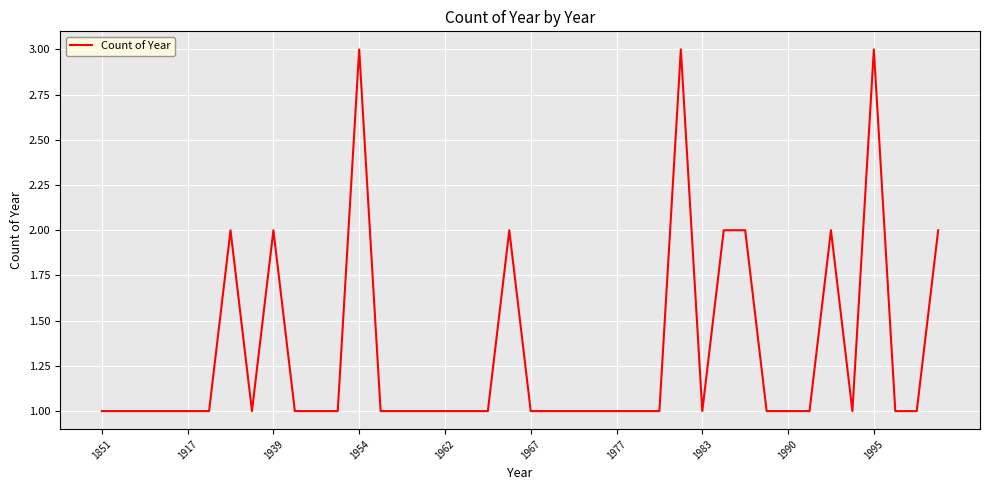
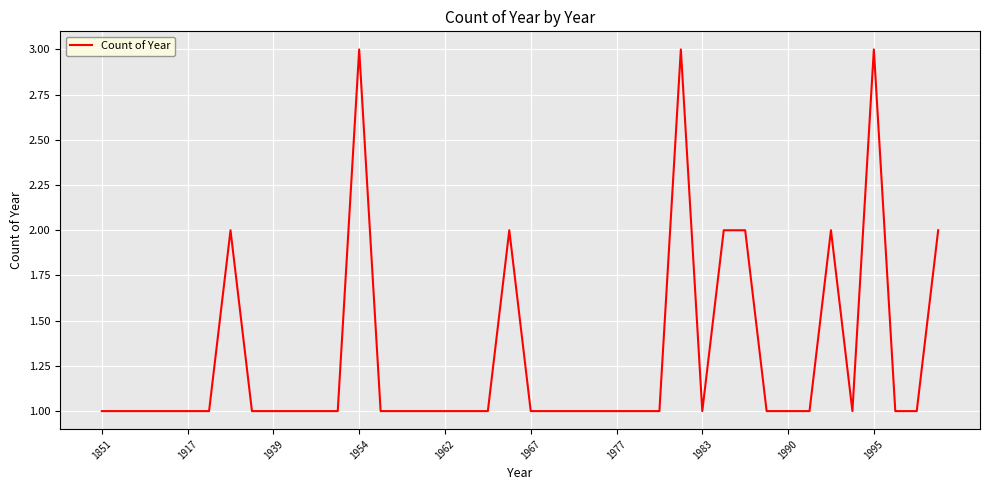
1939: 2 -> 1
